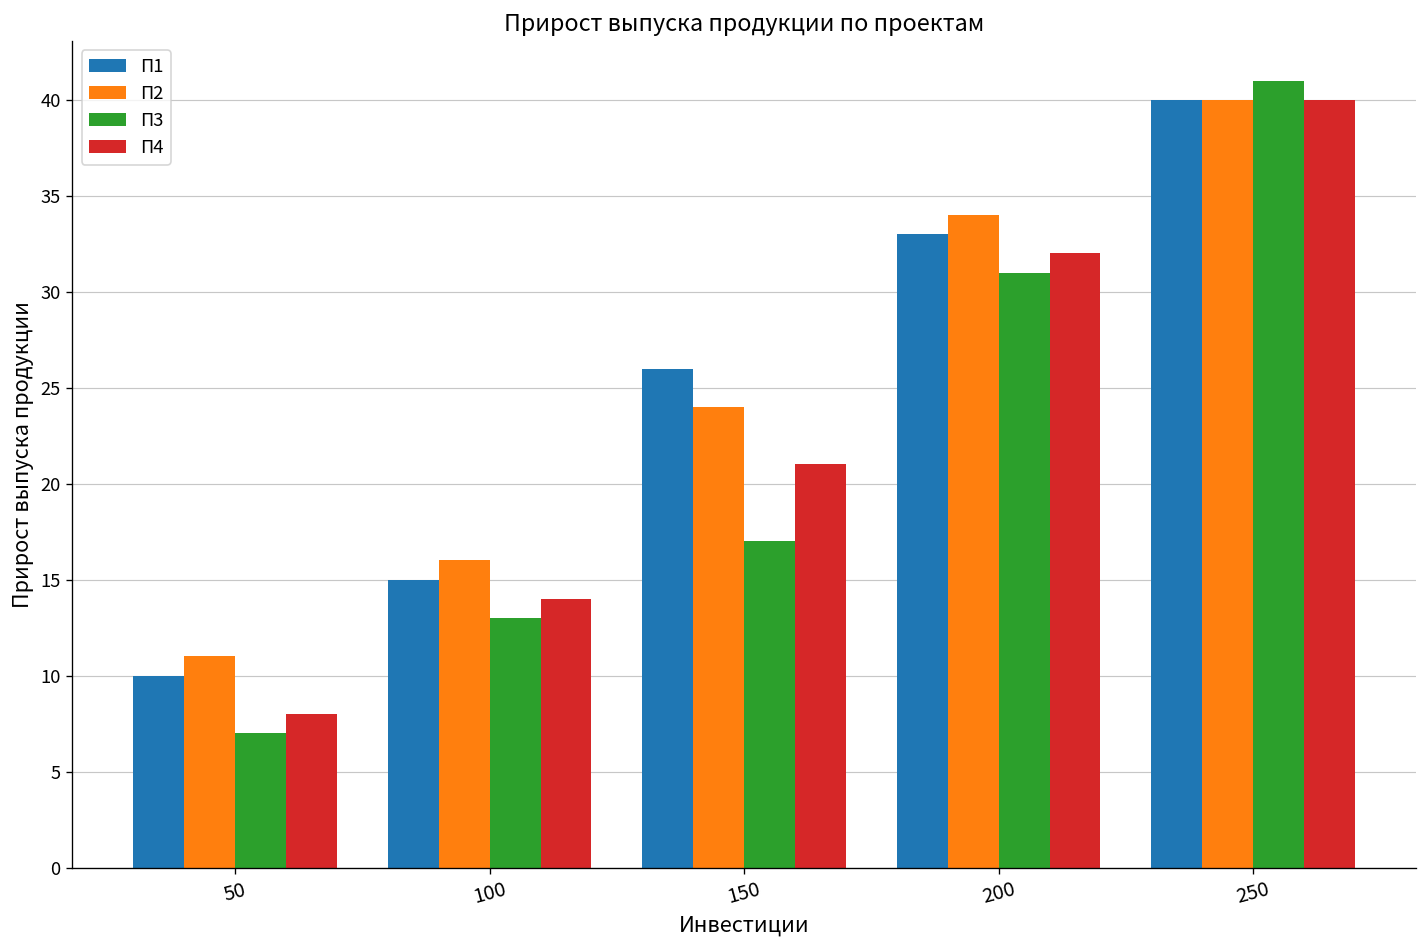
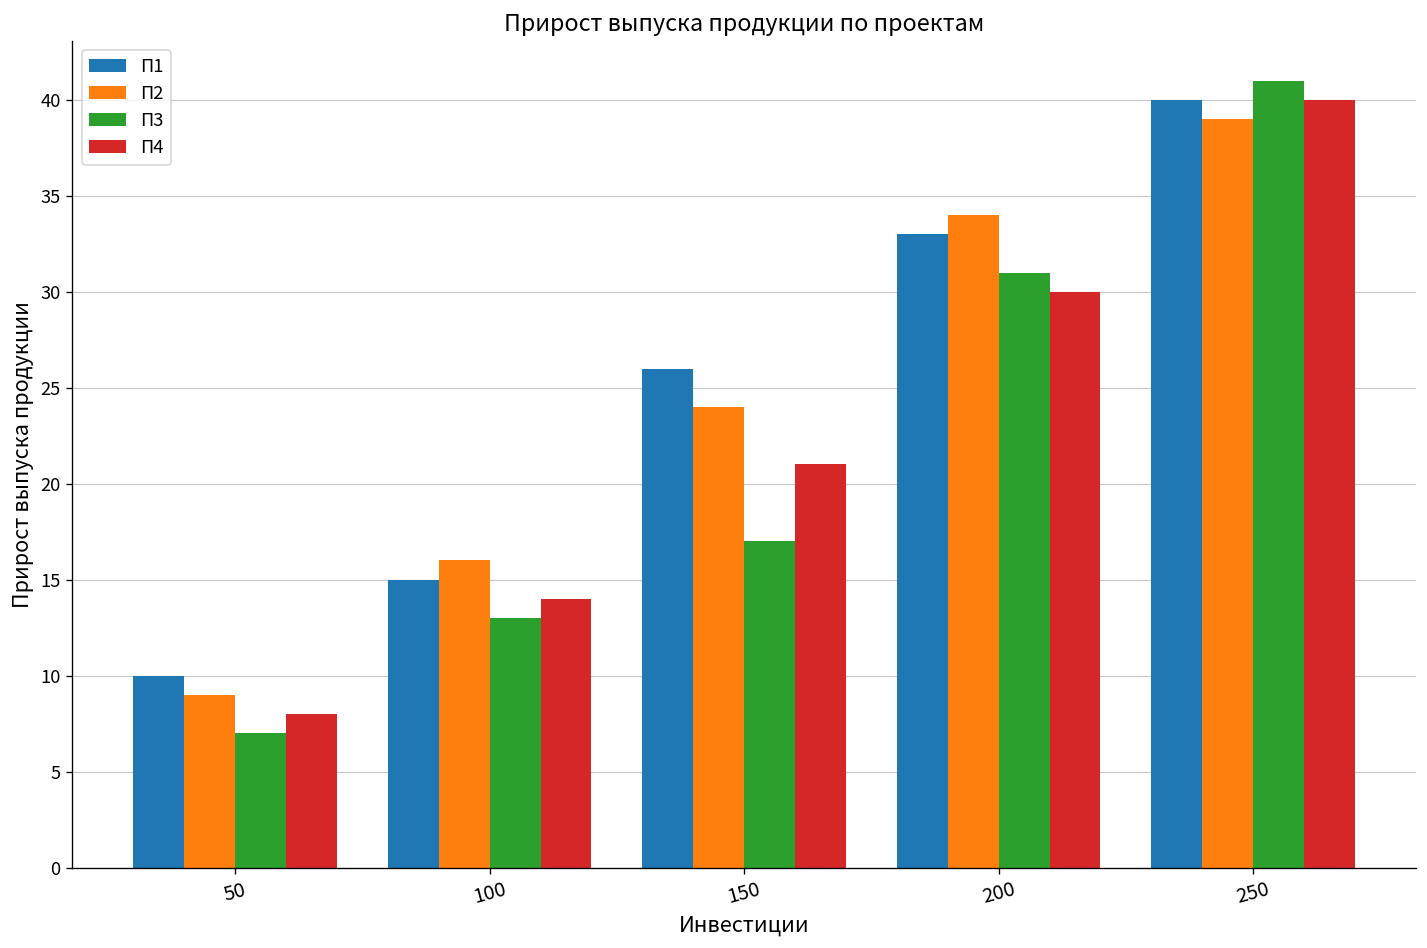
П2, 50: 11 -> 9
П4, 200: 32 -> 30
П2, 250: 40 -> 39
